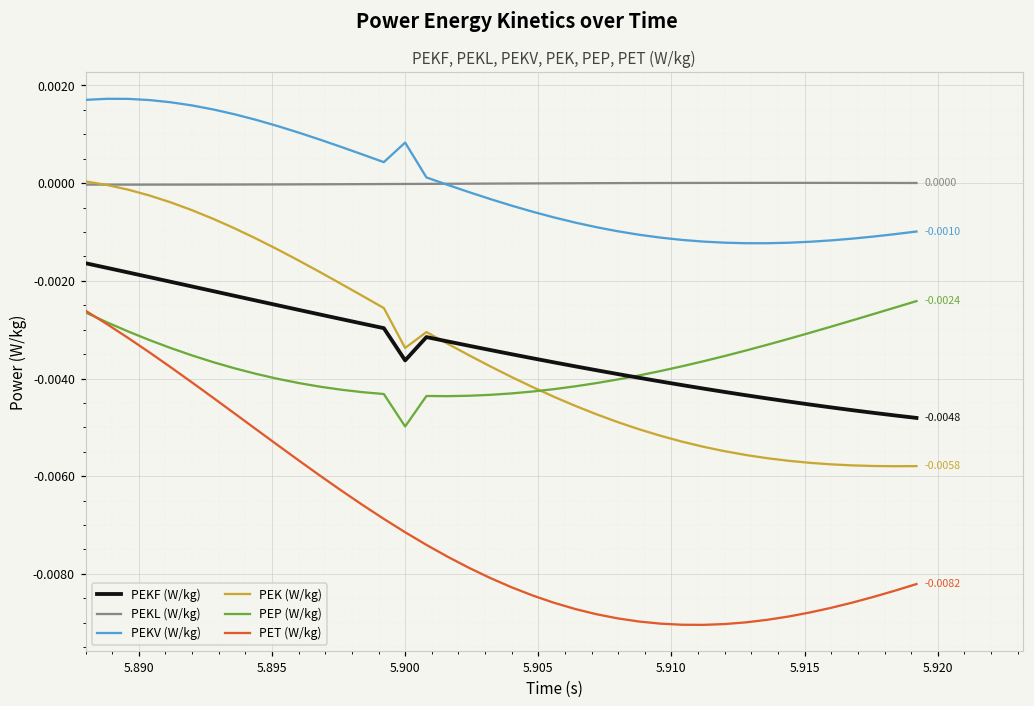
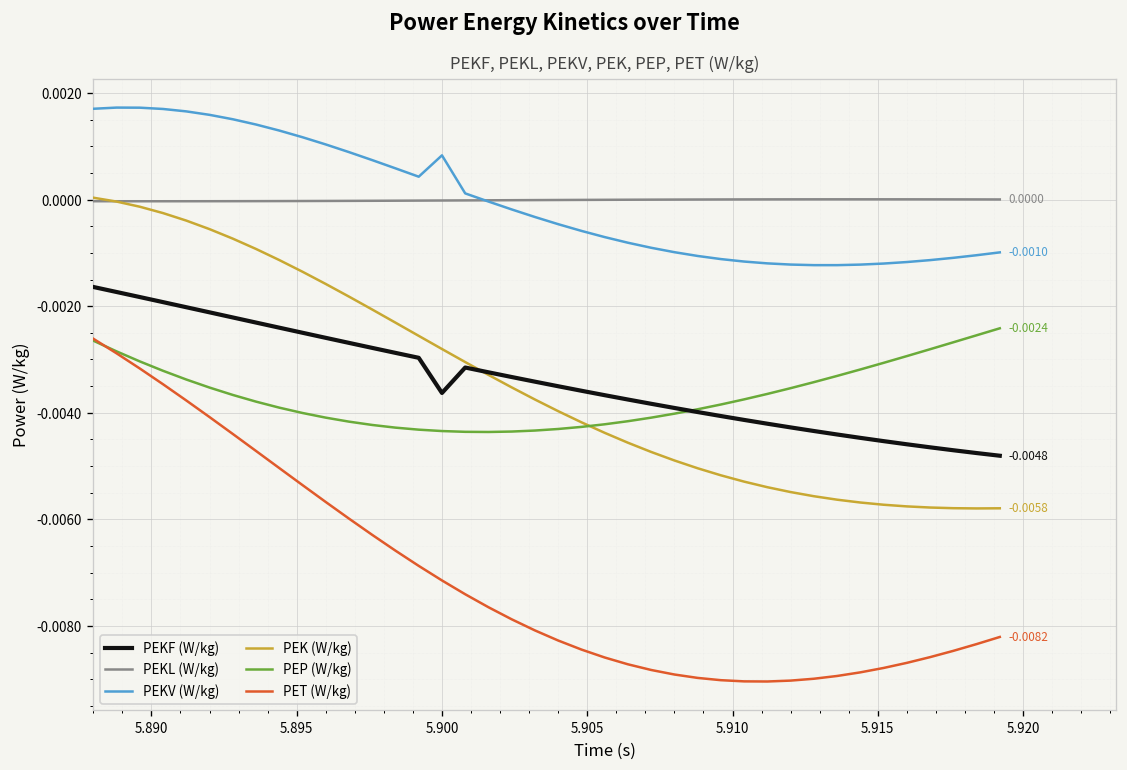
PEK (W/kg), 5.900: -0.0034 -> -0.0028
PEP (W/kg), 5.900: -0.0050 -> -0.0043
